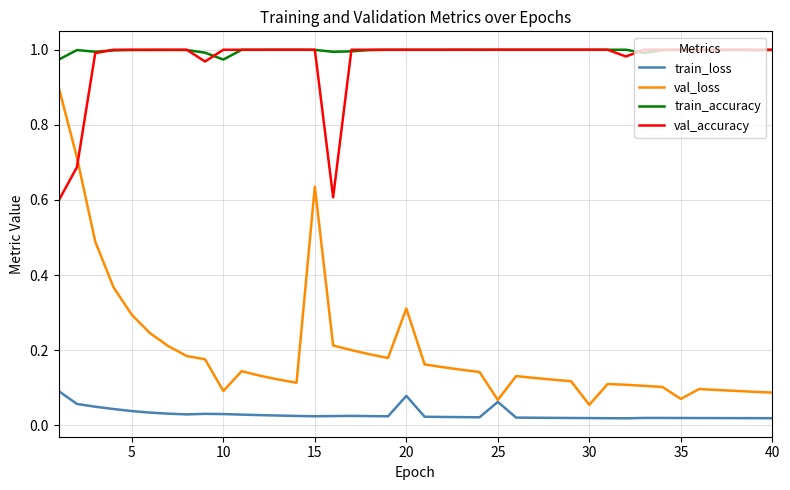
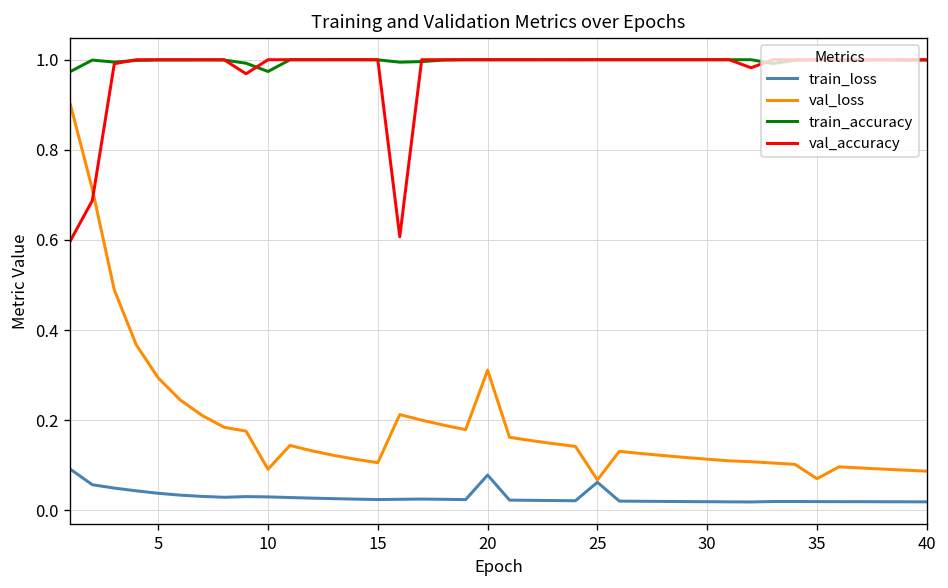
val_loss, 15: 0.64 -> 0.11
val_loss, 30: 0.05 -> 0.11
